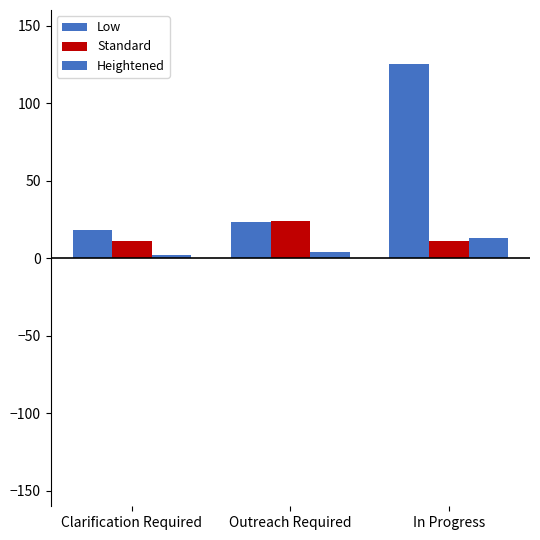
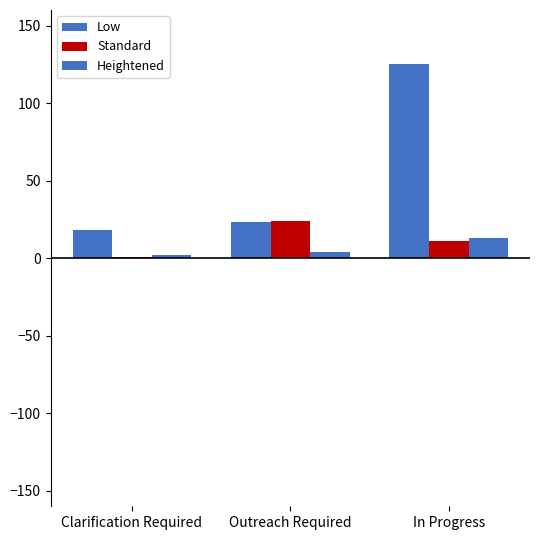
Standard, Clarification Required: 11 -> 1
